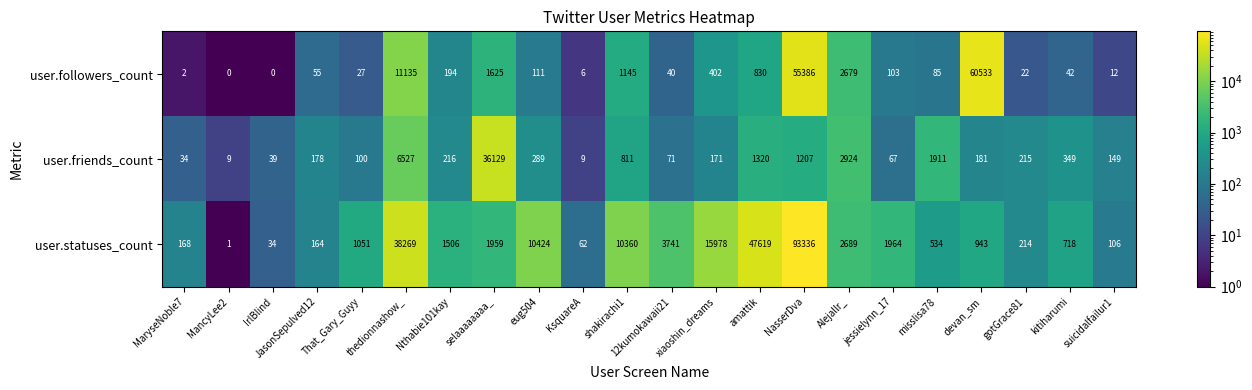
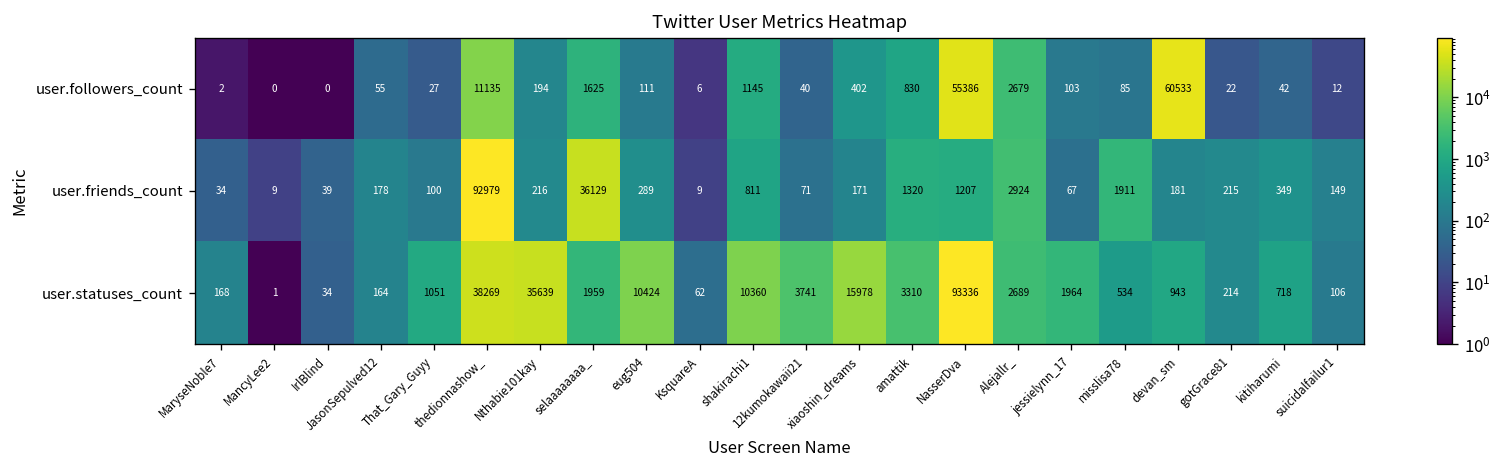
user.friends_count, thedionnashow_: 6527 -> 92979
user.statuses_count, Nthabie101kay: 1506 -> 35639
user.statuses_count, amattik: 47619 -> 3310
